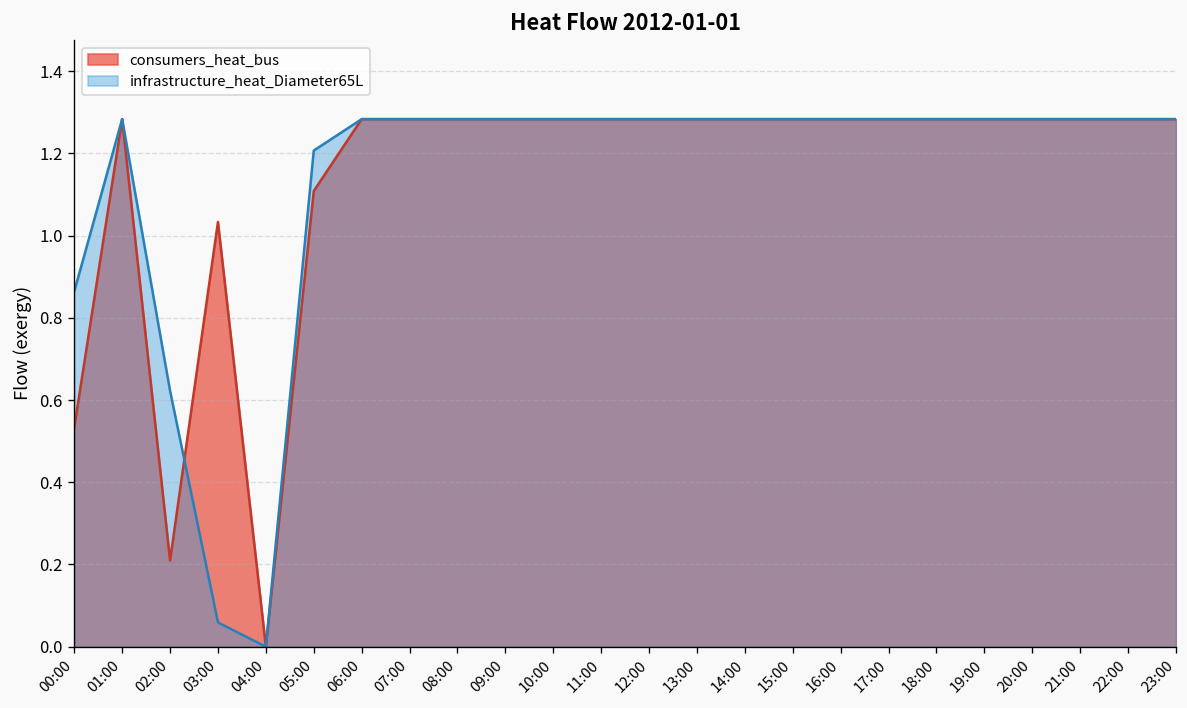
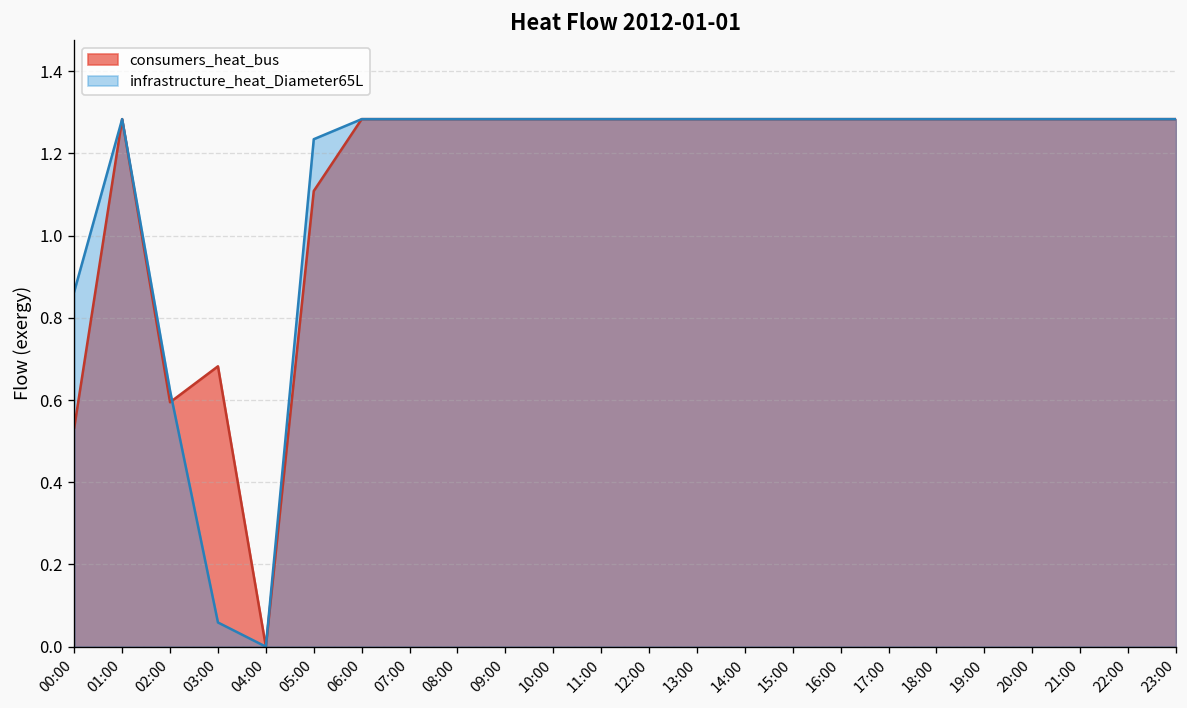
consumers_heat_bus, 02:00: 0.21 -> 0.59
consumers_heat_bus, 03:00: 1.03 -> 0.68
infrastructure_heat_Diameter65L, 05:00: 1.21 -> 1.23
